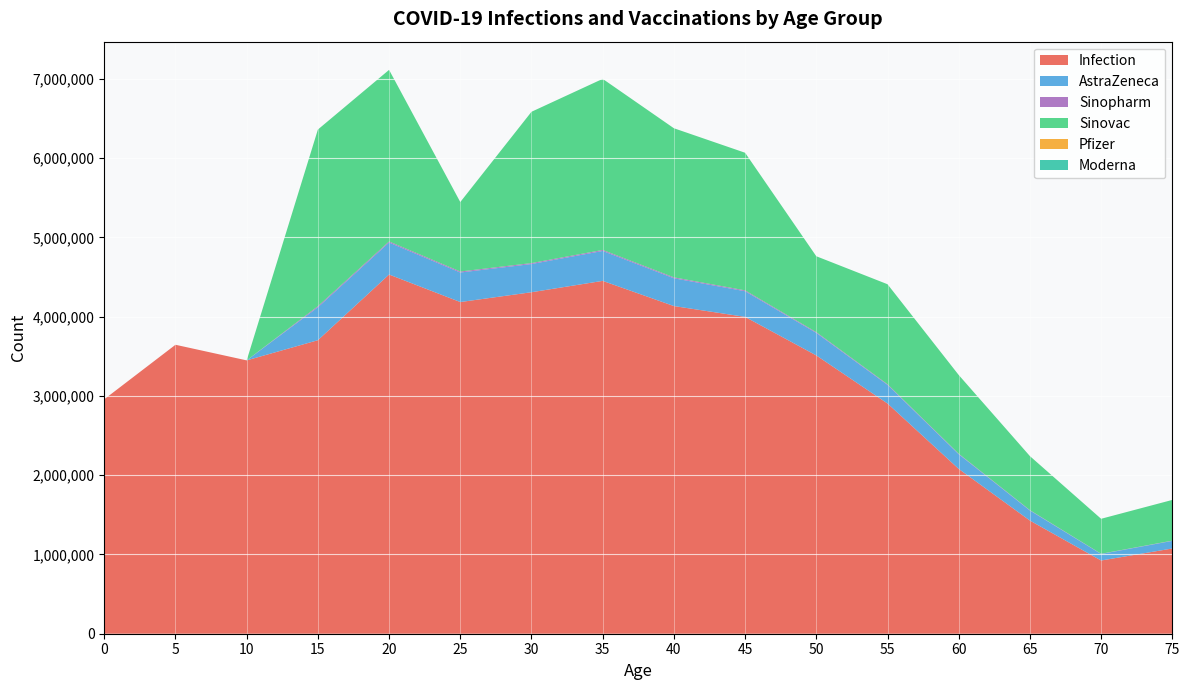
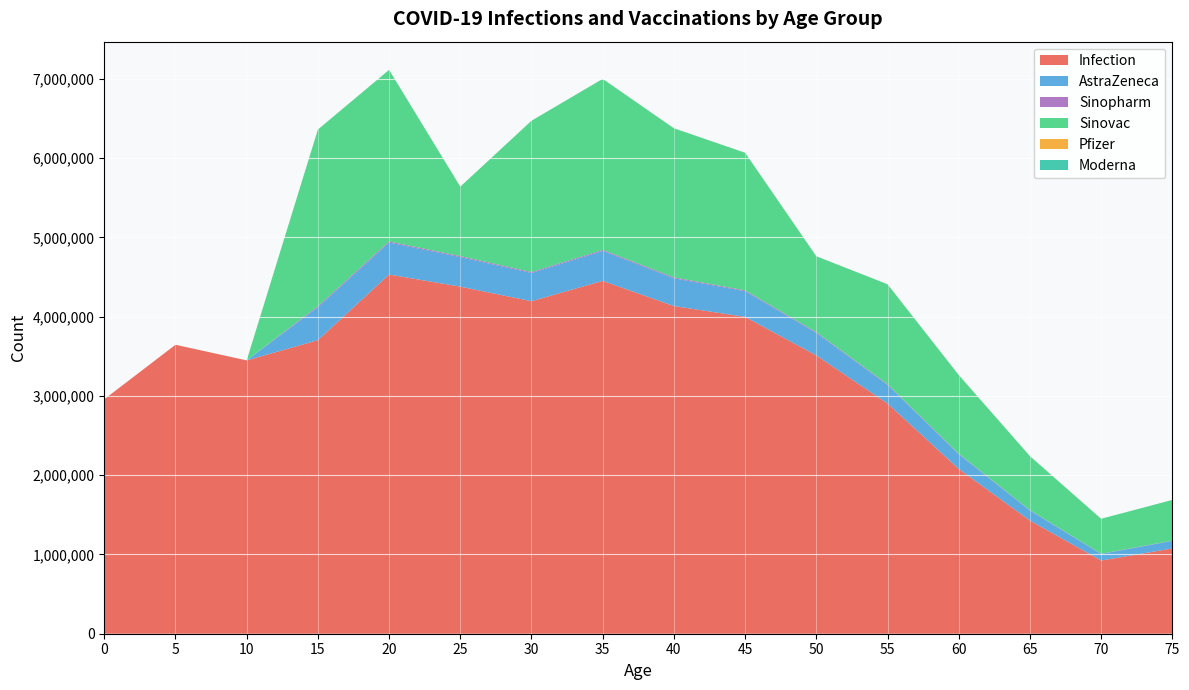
Infection, 25: 4,200,000 -> 4,400,000
Infection, 30: 4,300,000 -> 4,200,000
